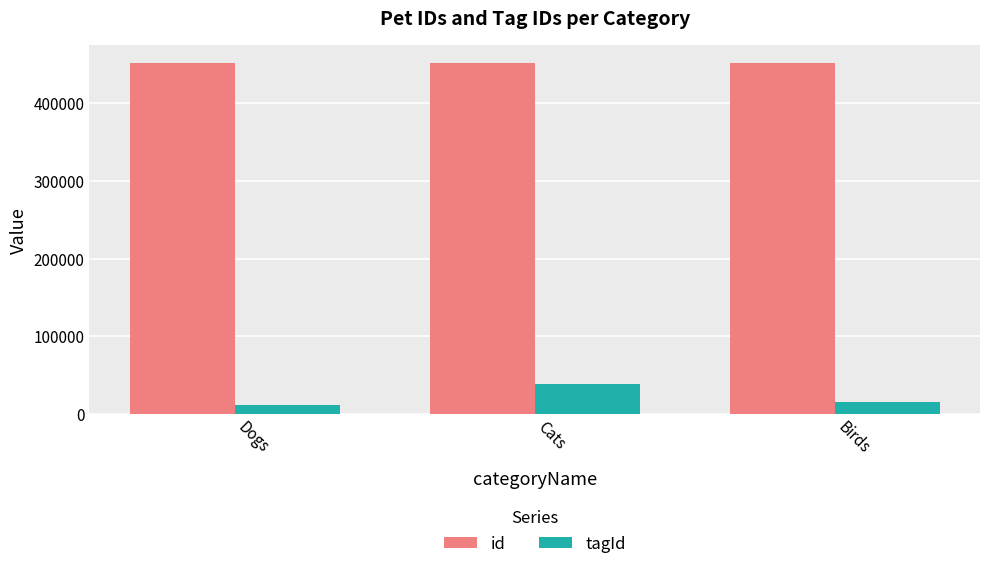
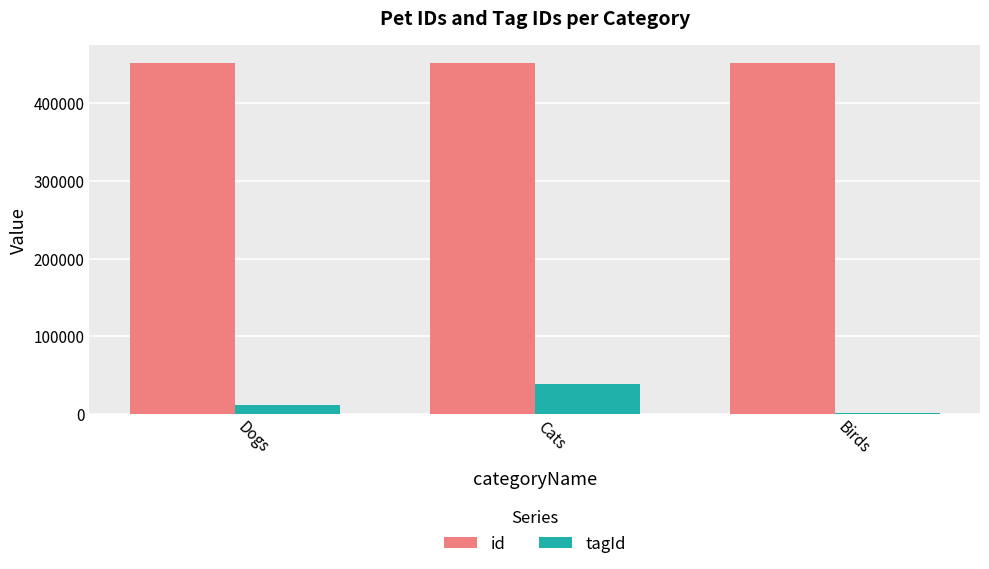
tagId, Birds: 20000 -> 0
